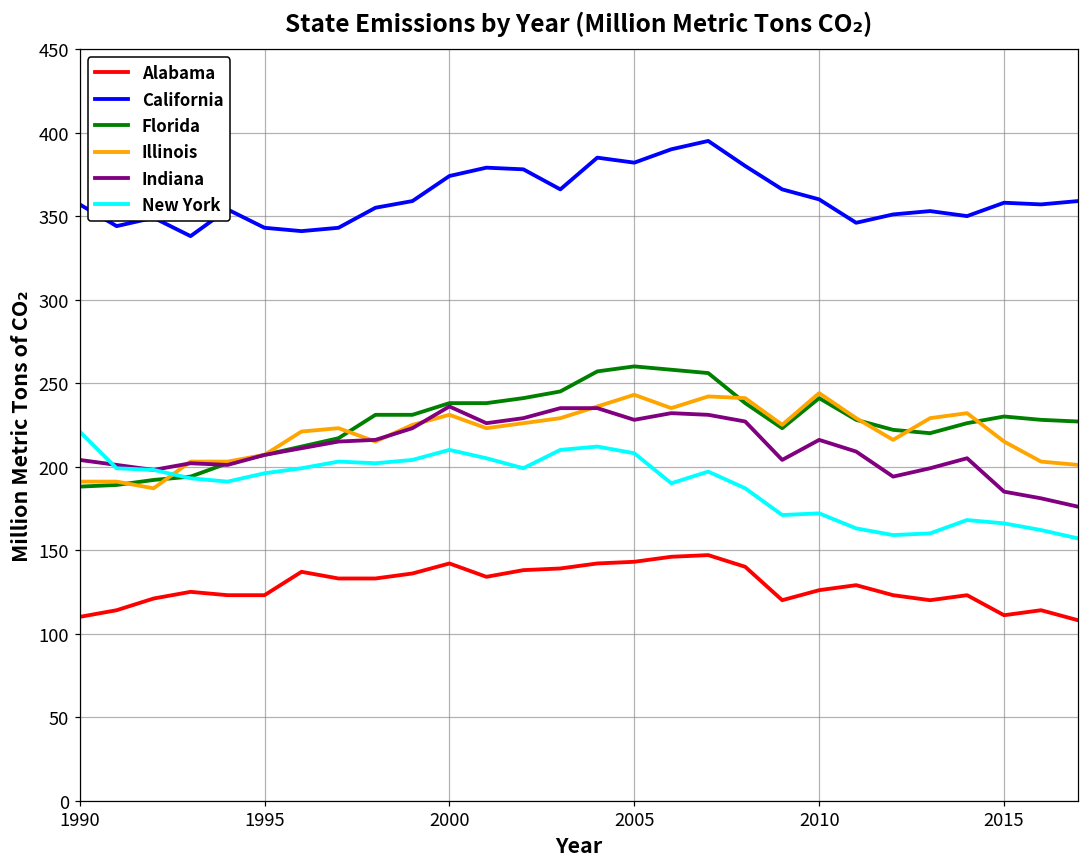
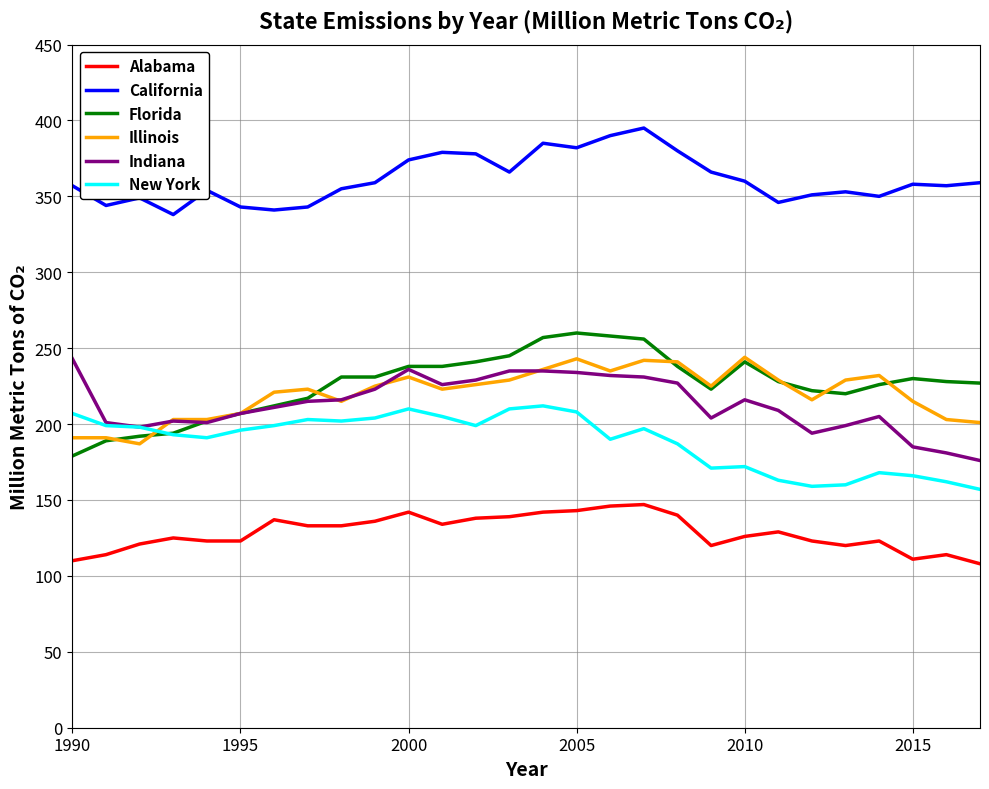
Florida, 1990: 188 -> 179
Indiana, 1990: 204 -> 243
New York, 1990: 221 -> 207
Indiana, 2005: 228 -> 234
